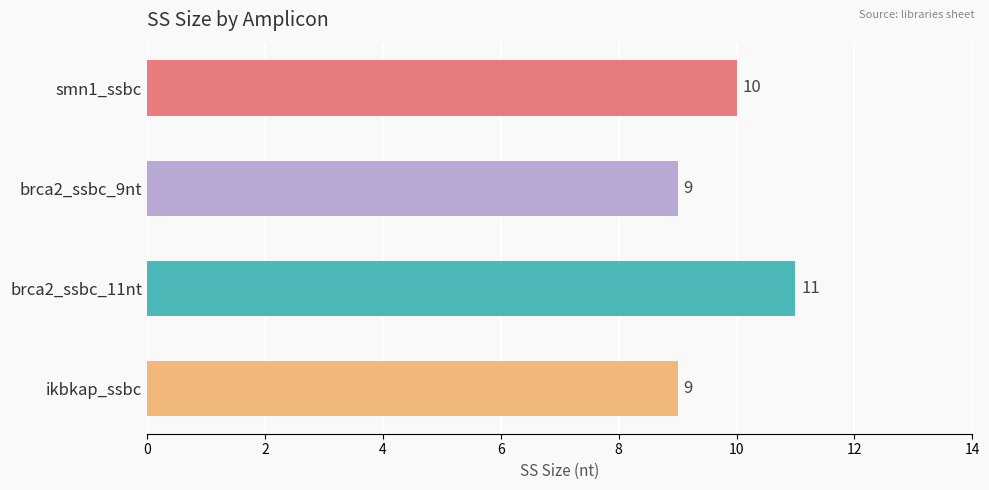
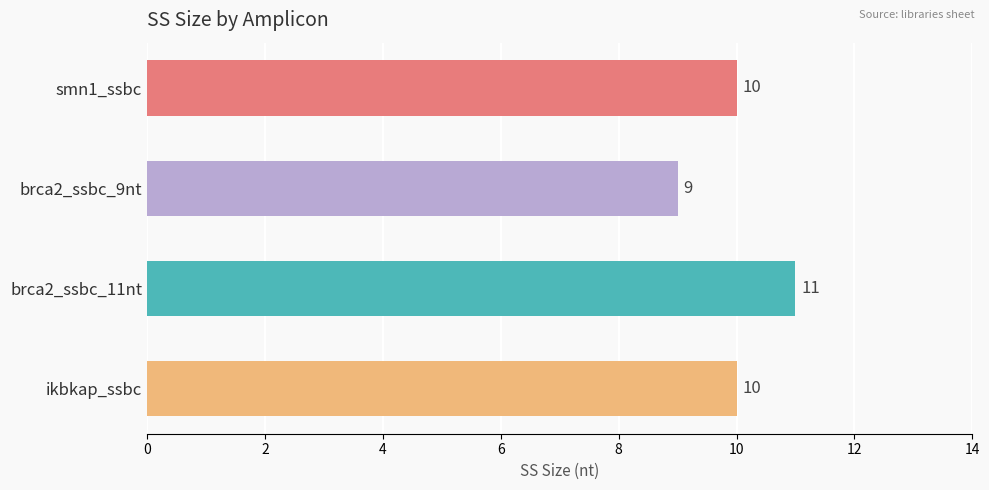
ikbkap_ssbc: 9 -> 10
